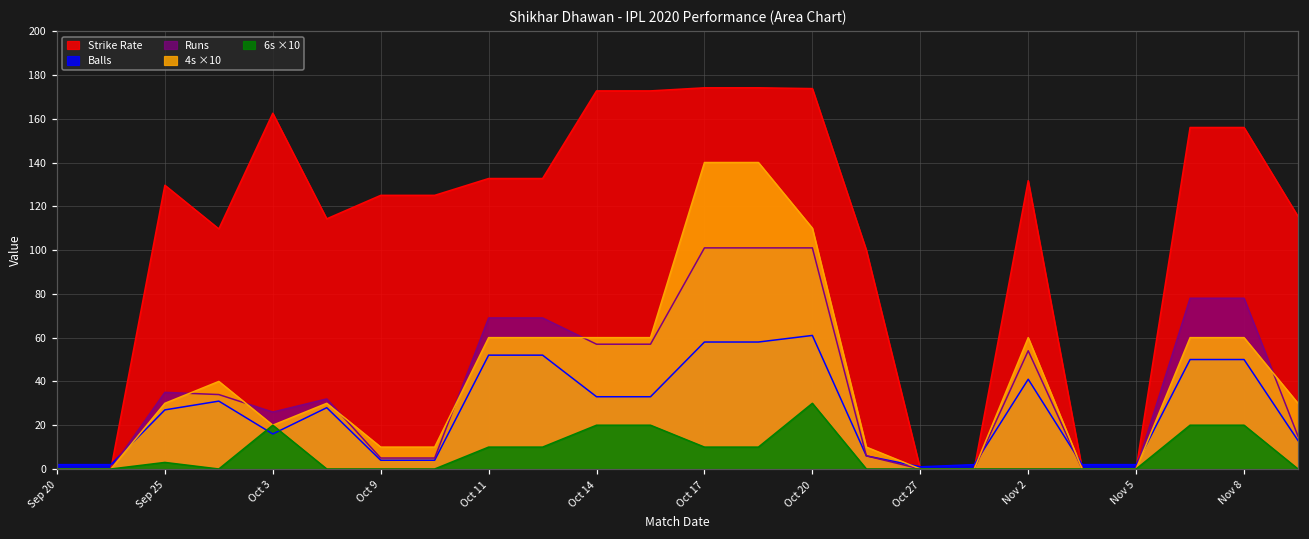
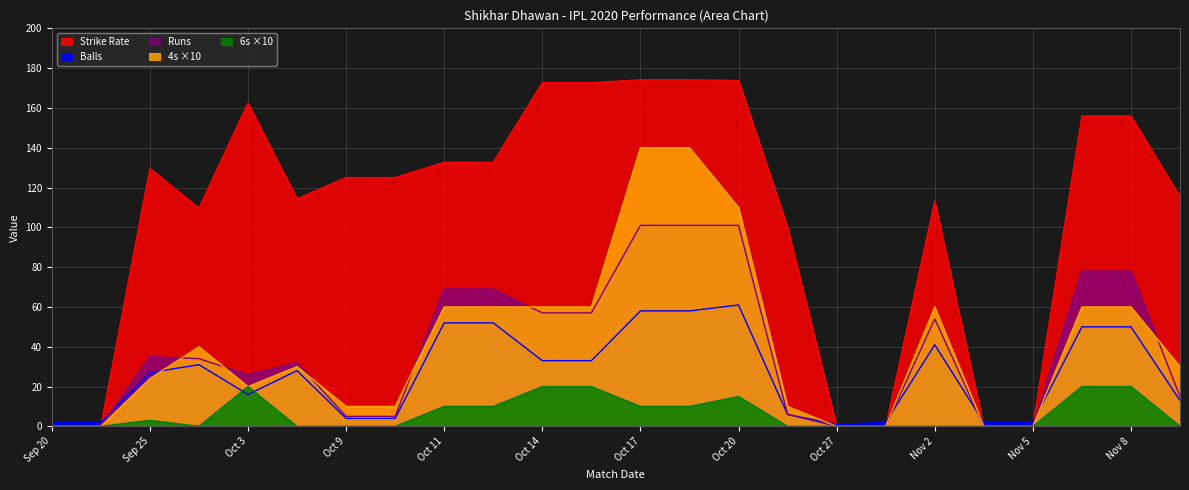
4s ×10, Sep 25: 30 -> 24
6s ×10, Oct 20: 30 -> 15
Strike Rate, Nov 2: 132 -> 113
